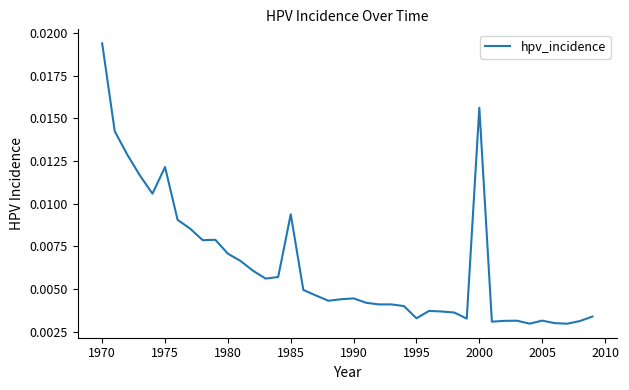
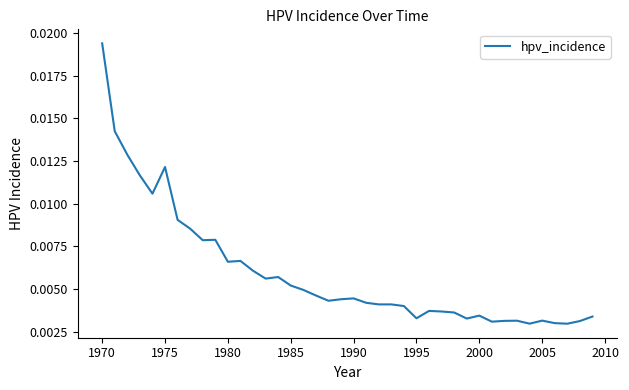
1980: 0.0071 -> 0.0066
1985: 0.0094 -> 0.0052
2000: 0.0156 -> 0.0034
